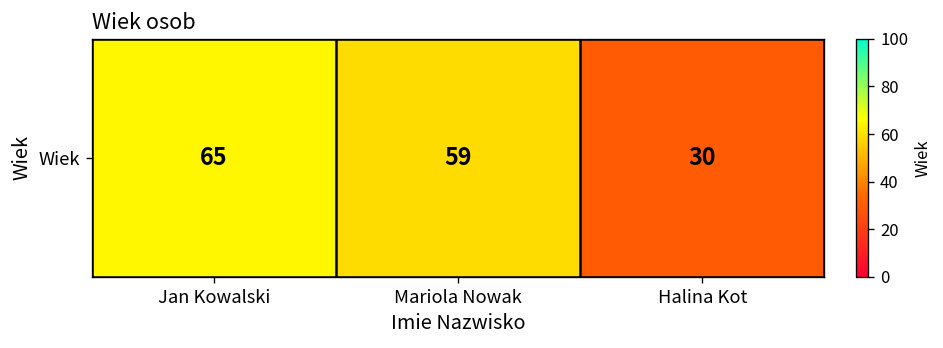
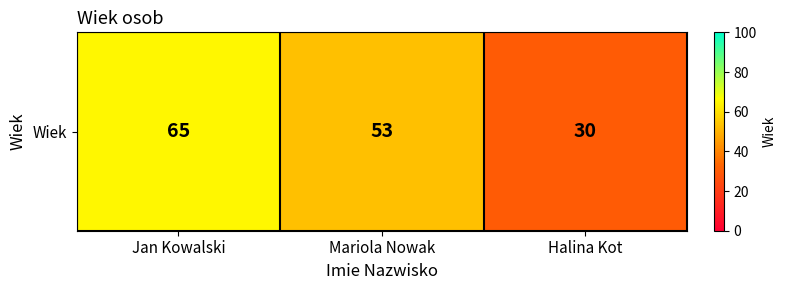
Wiek, Mariola Nowak: 59 -> 53
